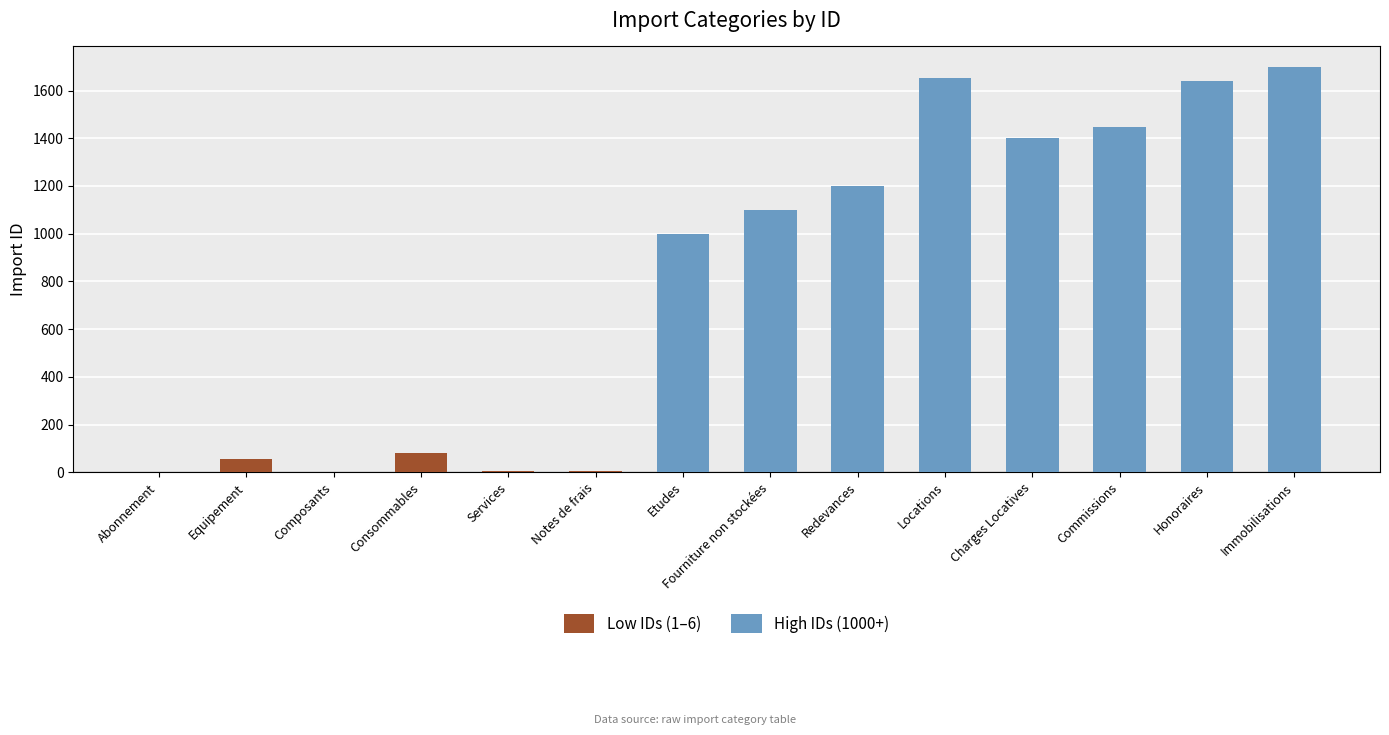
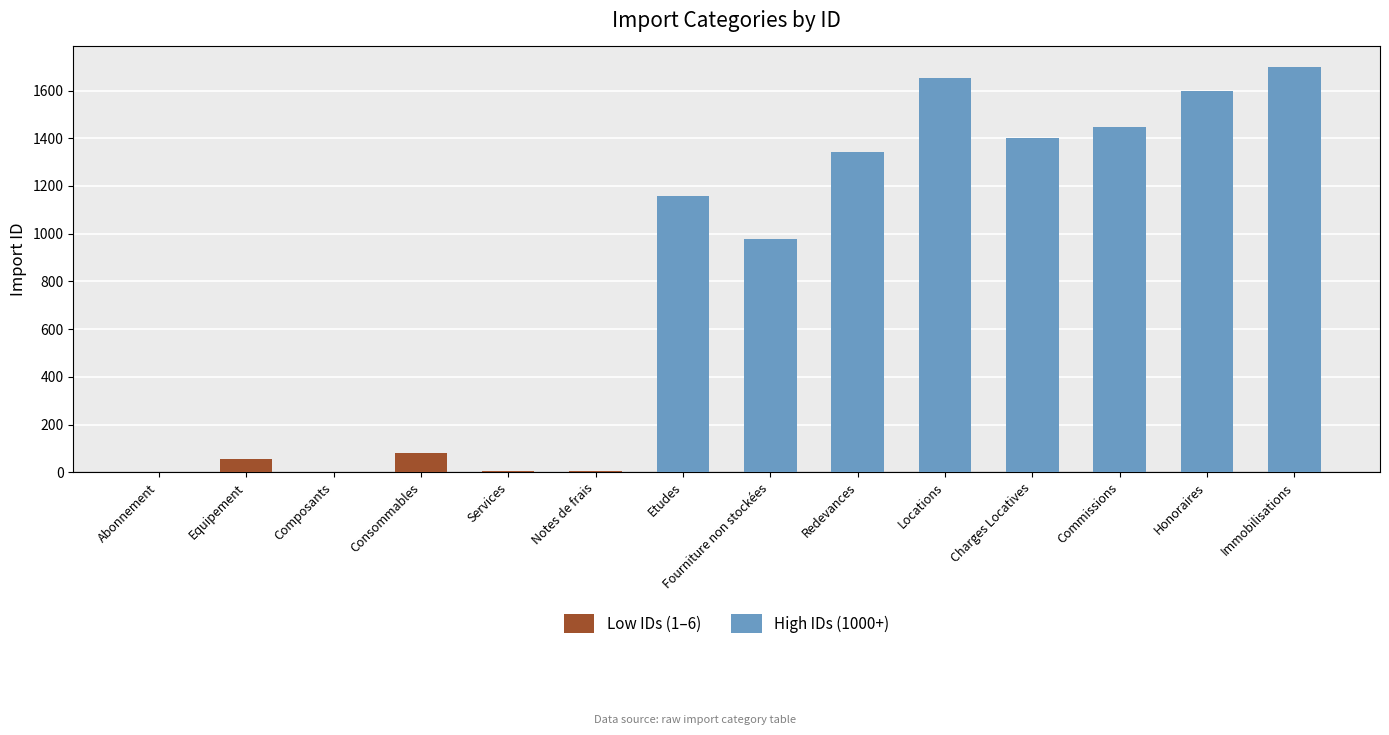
High IDs (1000+), Etudes: 1000 -> 1160
High IDs (1000+), Fourniture non stockées: 1100 -> 980
High IDs (1000+), Redevances: 1200 -> 1340
High IDs (1000+), Honoraires: 1640 -> 1600
